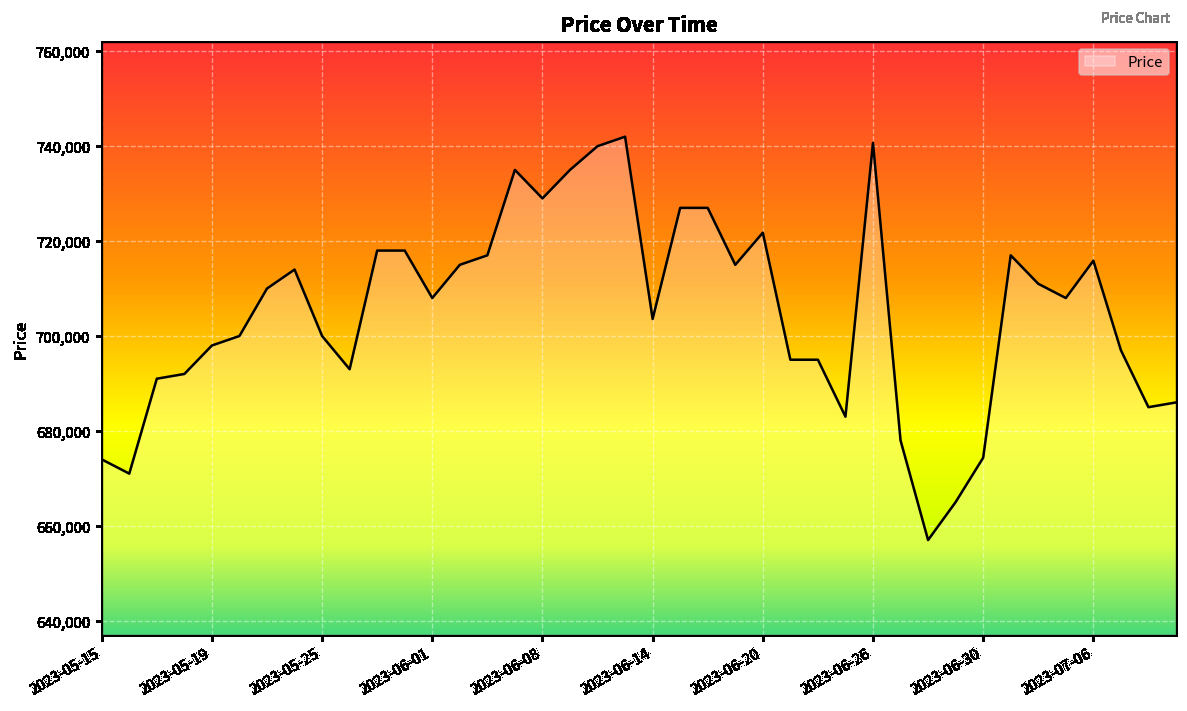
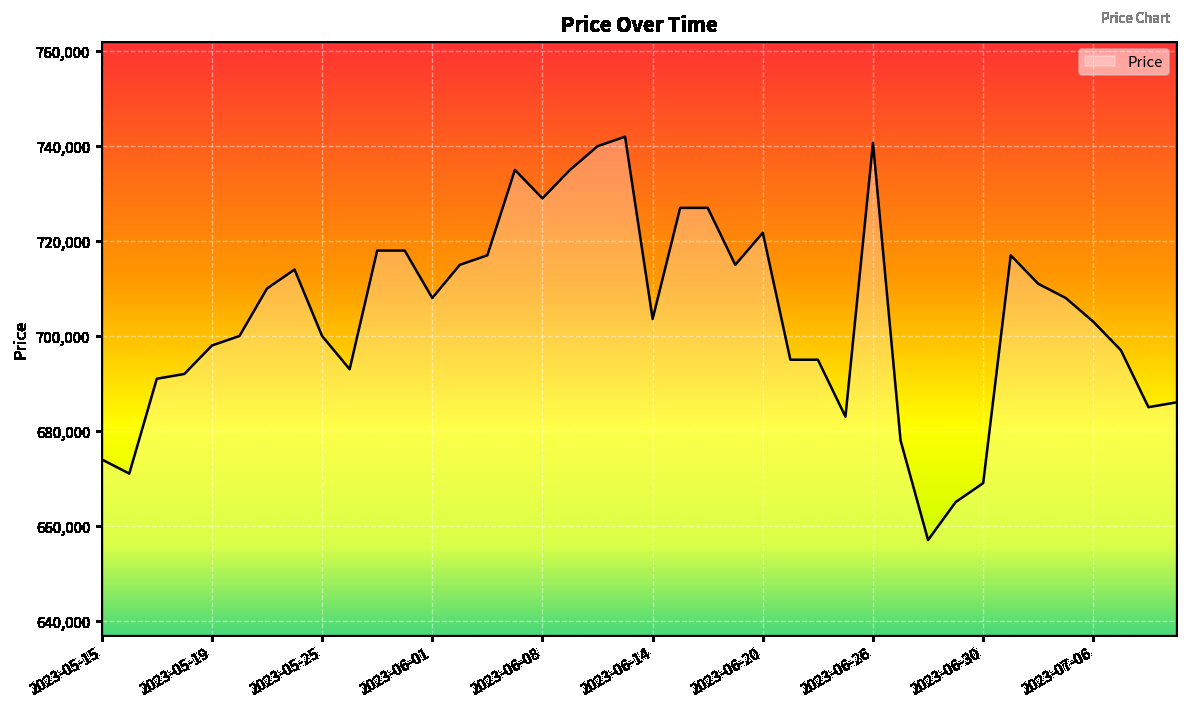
2023-06-30: 674,000 -> 669,000
2023-07-06: 716,000 -> 703,000
